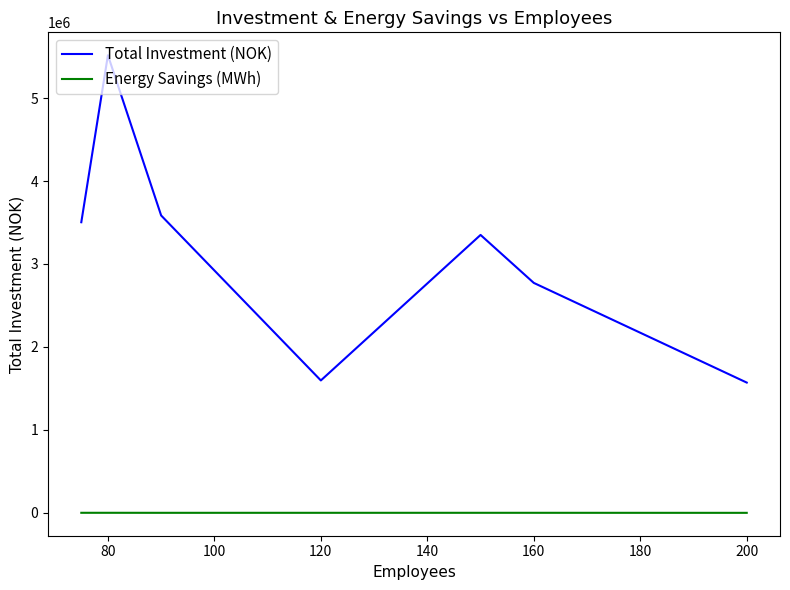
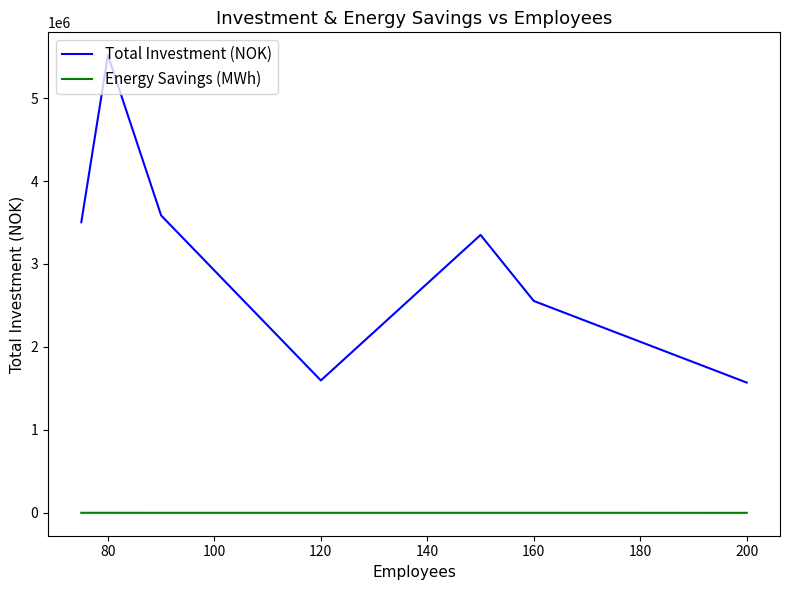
Total Investment (NOK), 160: 2800000 -> 2600000
